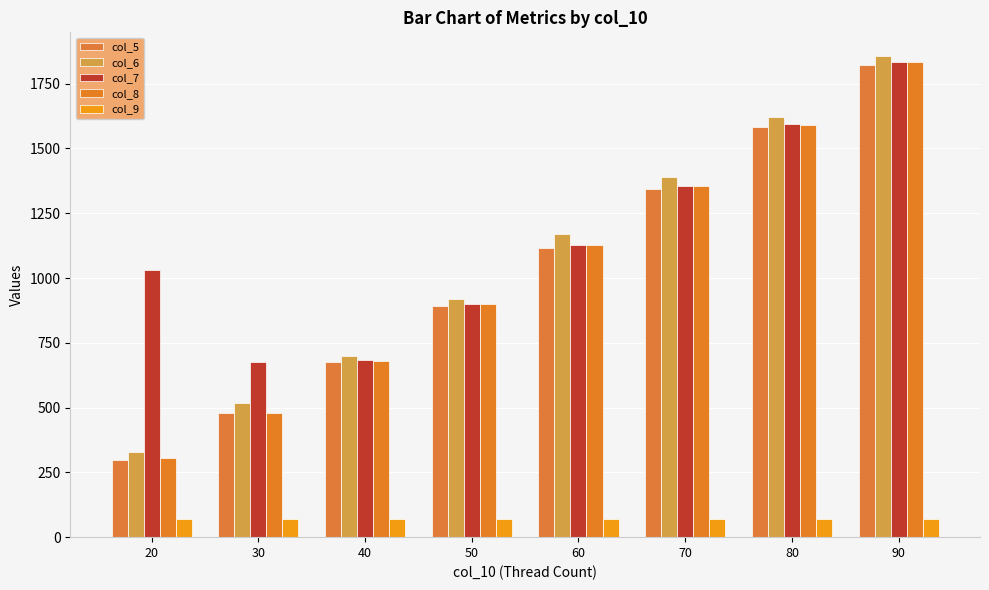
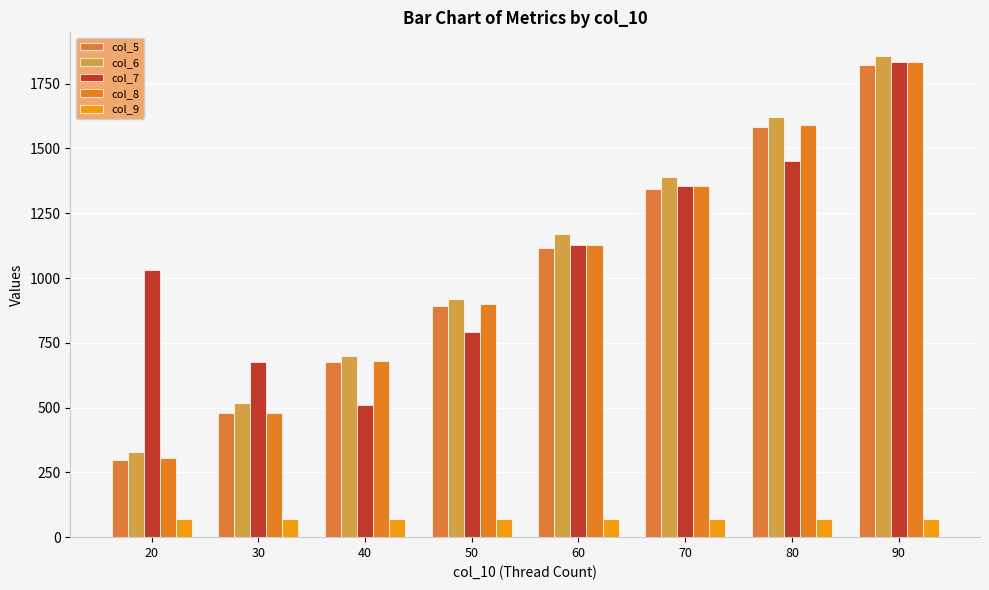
col_7, 40: 690 -> 510
col_7, 50: 900 -> 790
col_7, 80: 1590 -> 1450
